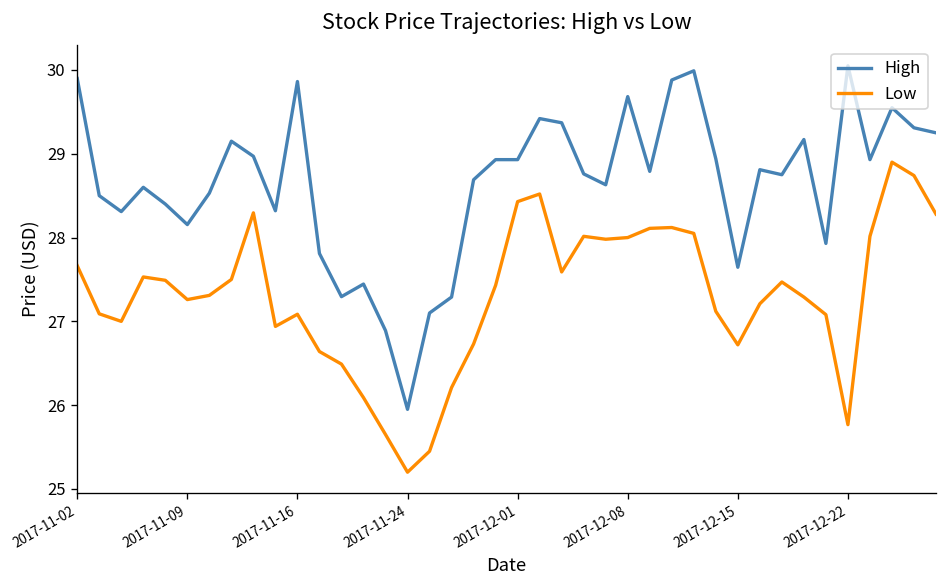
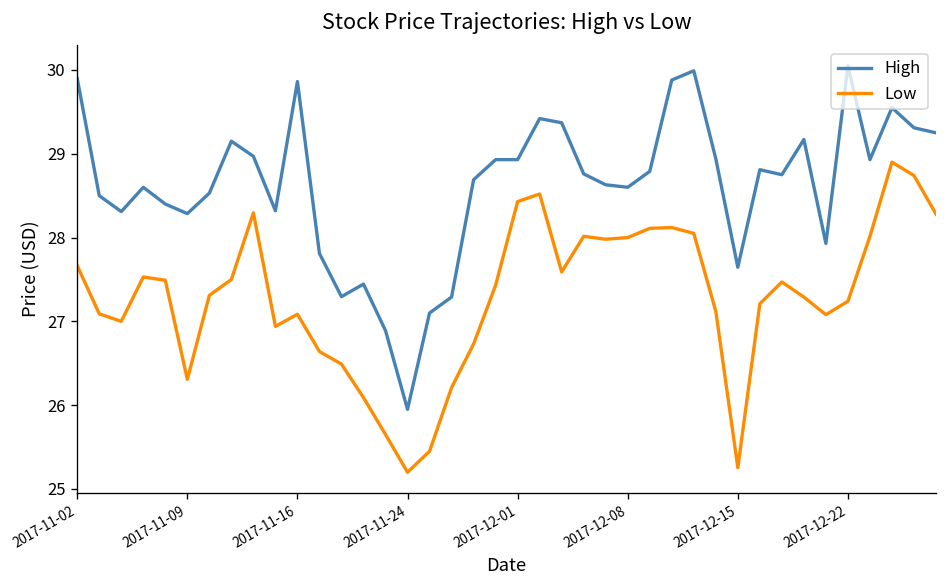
High, 2017-11-09: 28.2 -> 28.3
Low, 2017-11-09: 27.3 -> 26.3
High, 2017-12-08: 29.7 -> 28.6
Low, 2017-12-15: 26.7 -> 25.3
Low, 2017-12-22: 25.8 -> 27.2
